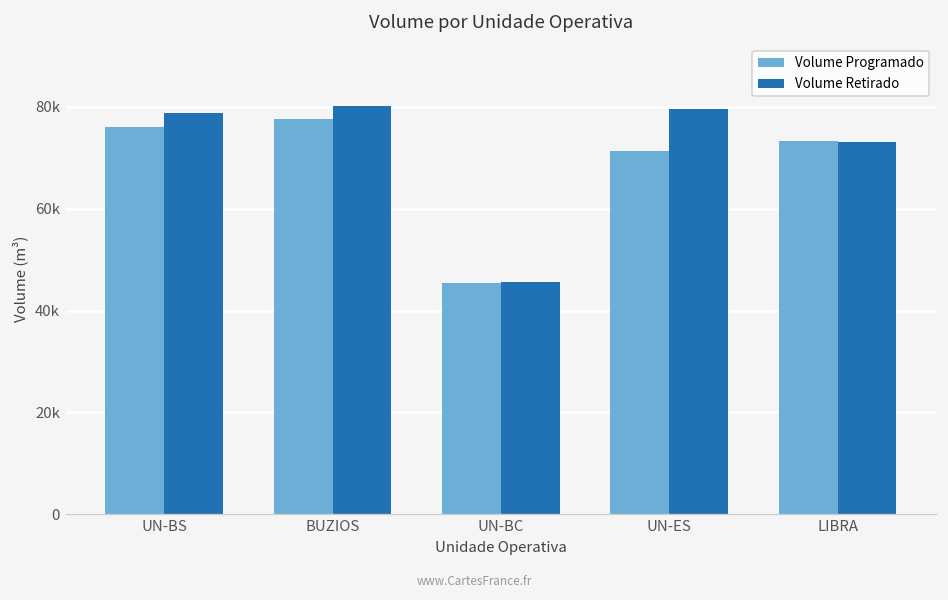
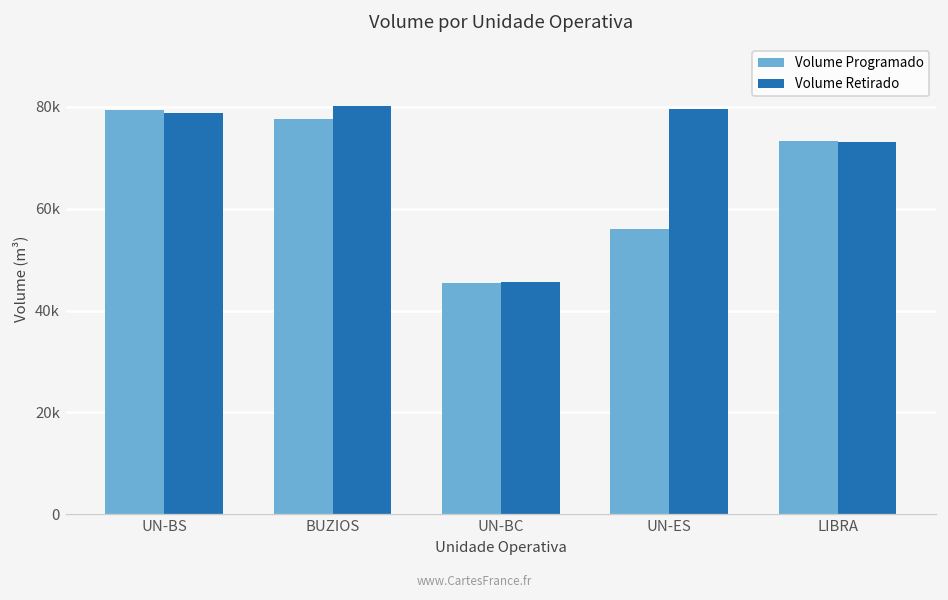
Volume Programado, UN-BS: 76000 -> 79000
Volume Programado, UN-ES: 71000 -> 56000
